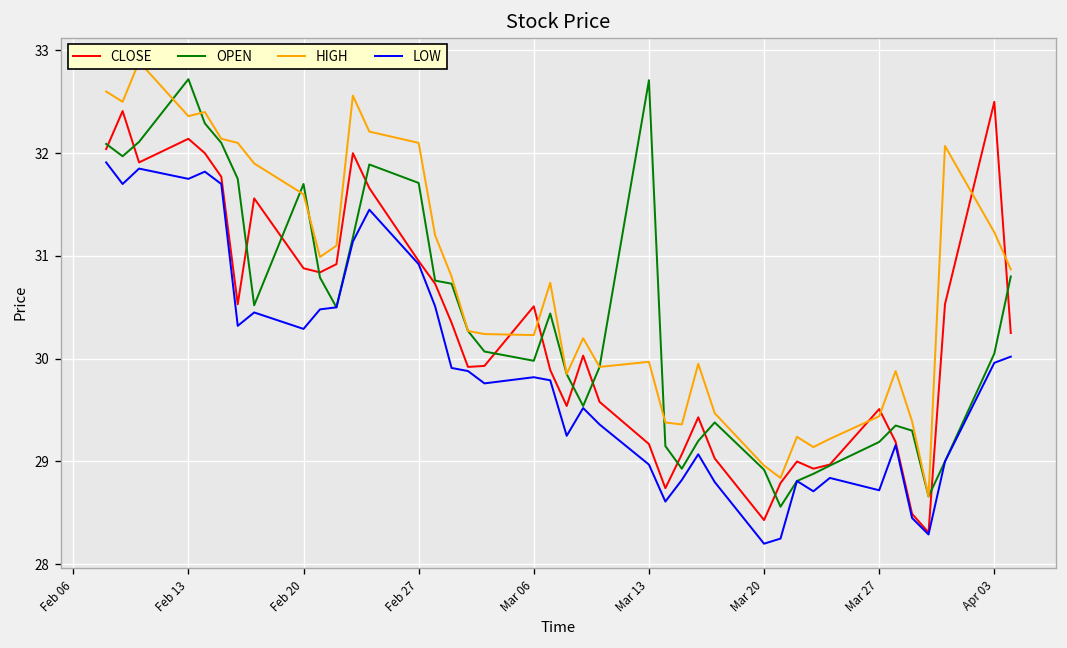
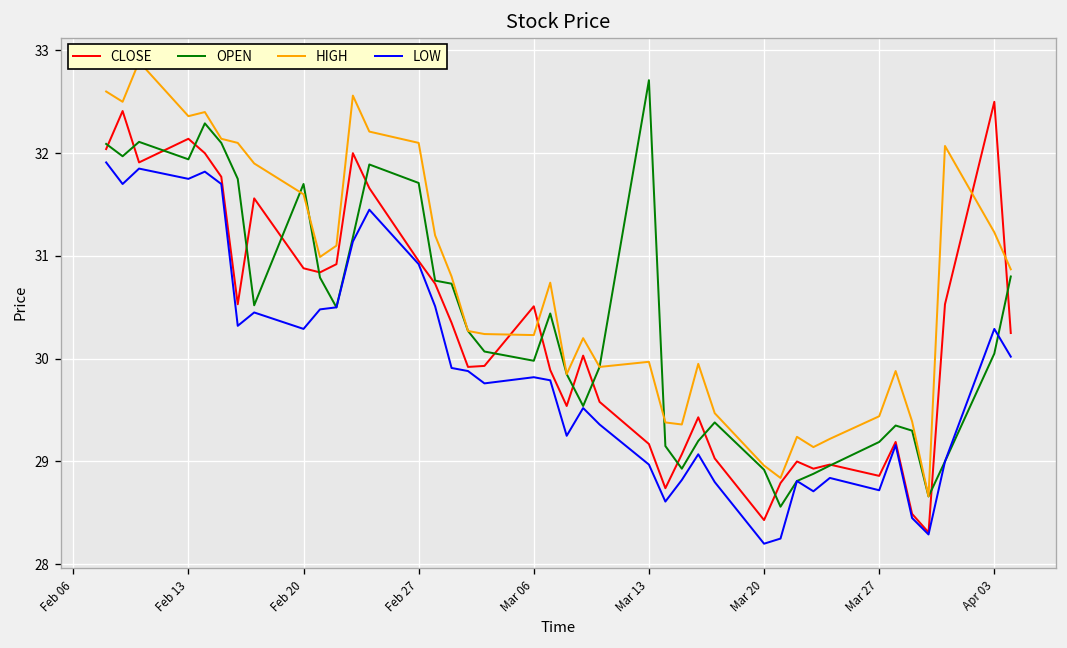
OPEN, Feb 13: 32.7 -> 31.9
CLOSE, Mar 27: 29.5 -> 28.9
LOW, Apr 03: 30.0 -> 30.3
